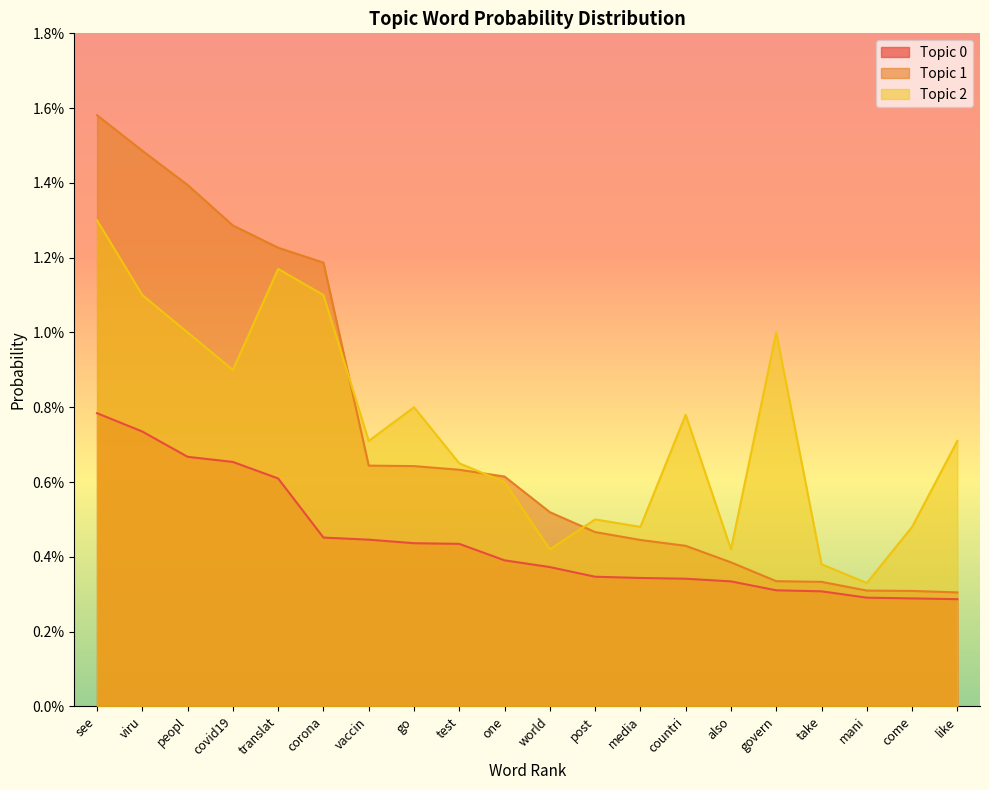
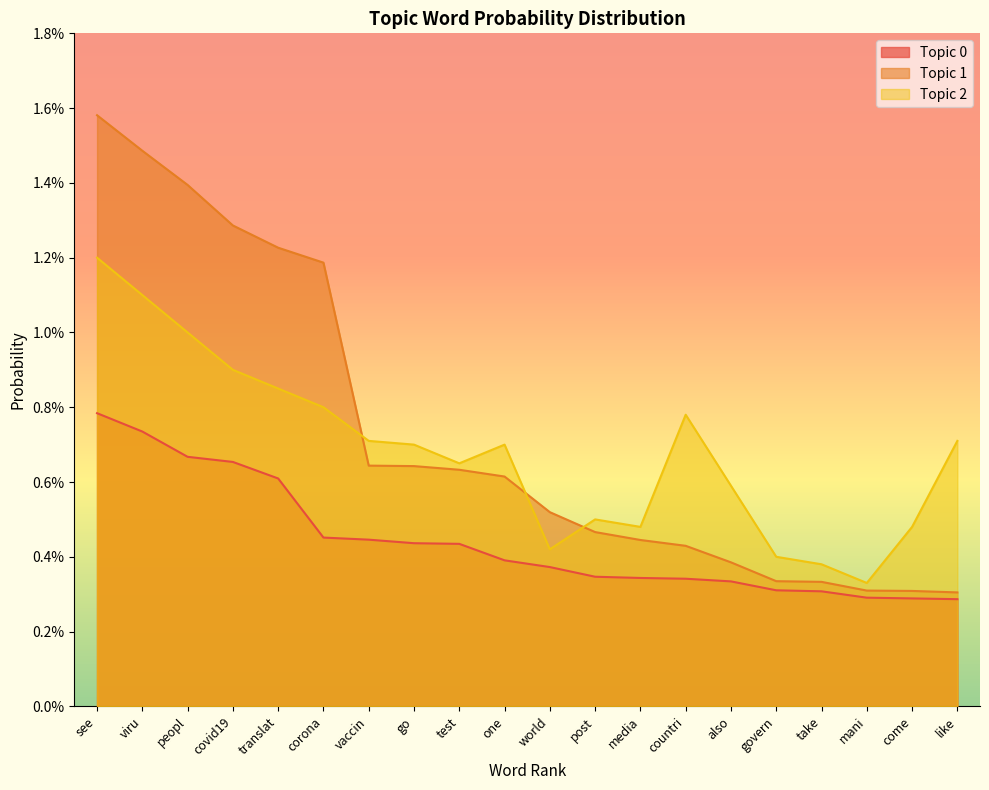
Topic 2, see: 1.30% -> 1.20%
Topic 2, translat: 1.17% -> 0.85%
Topic 2, corona: 1.10% -> 0.80%
Topic 2, go: 0.80% -> 0.70%
Topic 2, one: 0.60% -> 0.70%
Topic 2, also: 0.42% -> 0.59%
Topic 2, govern: 1.00% -> 0.40%
